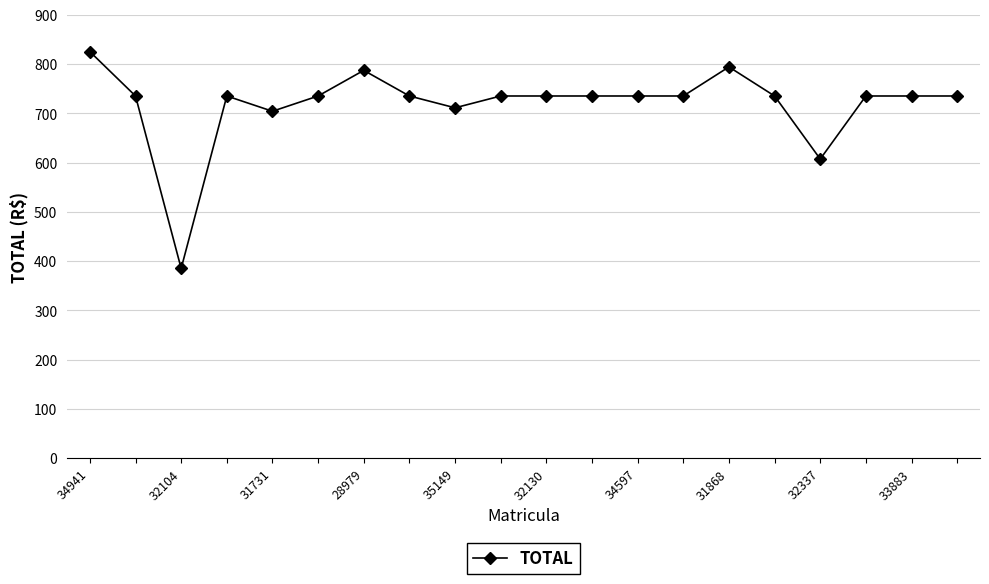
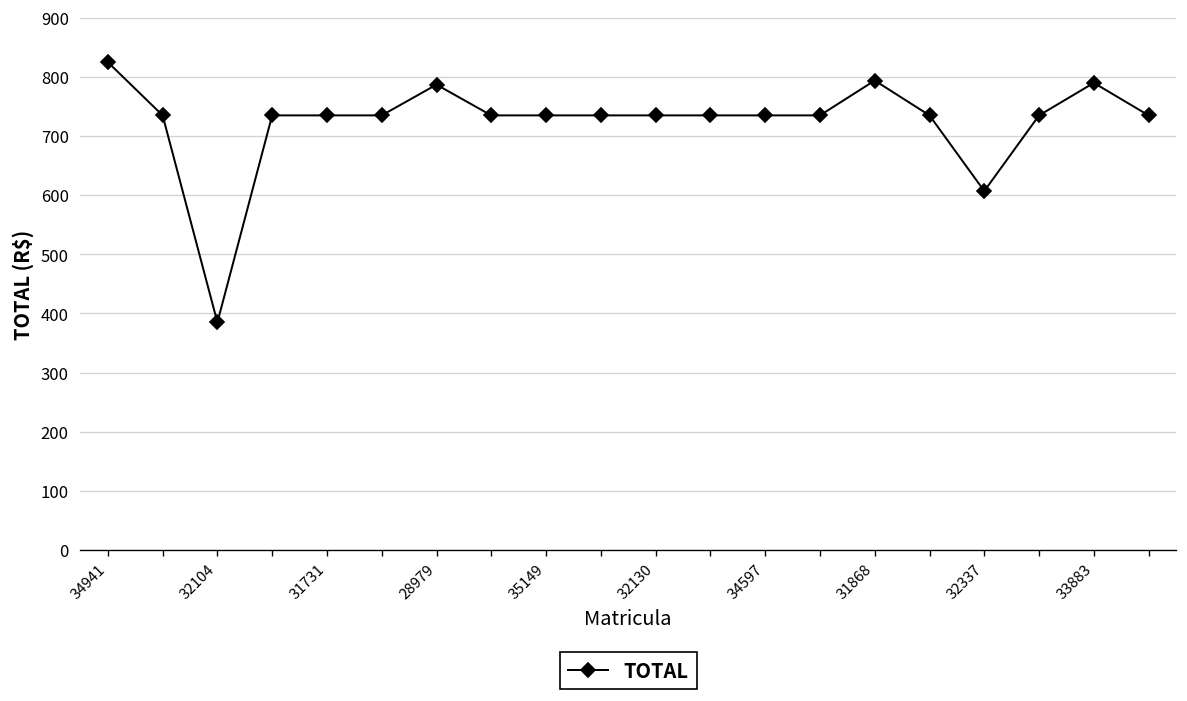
31731: 700 -> 740
35149: 710 -> 740
33883: 740 -> 790
